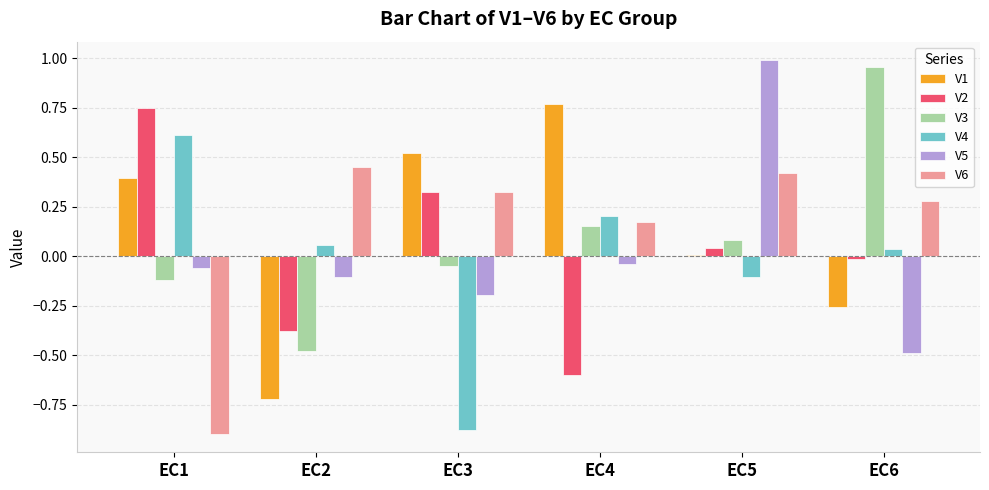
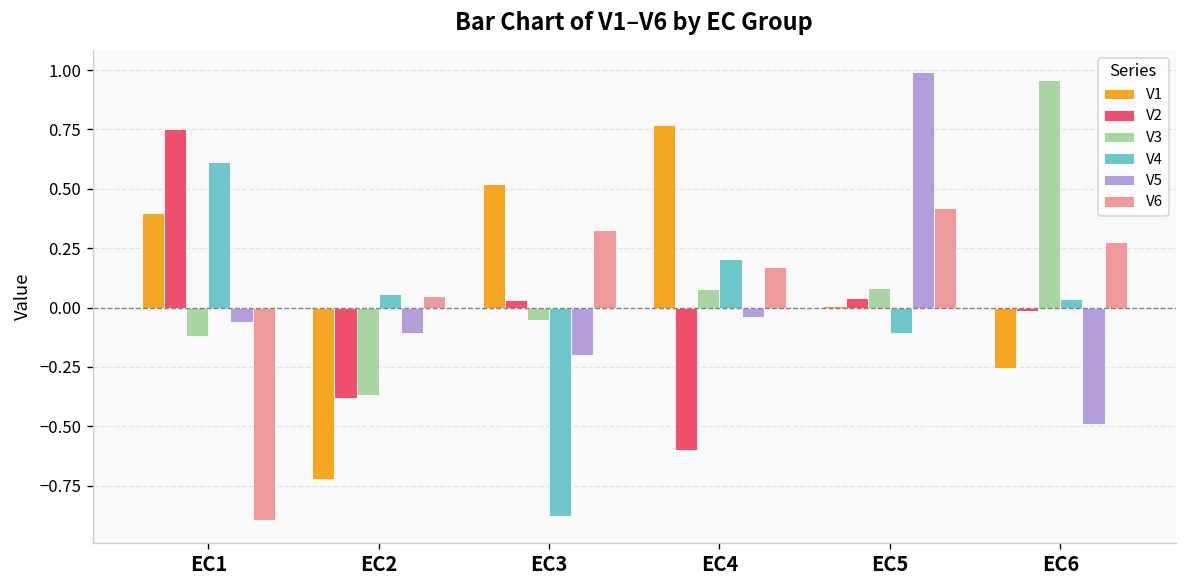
V3, EC2: -0.48 -> -0.37
V6, EC2: 0.45 -> 0.05
V2, EC3: 0.32 -> 0.03
V3, EC4: 0.15 -> 0.08
